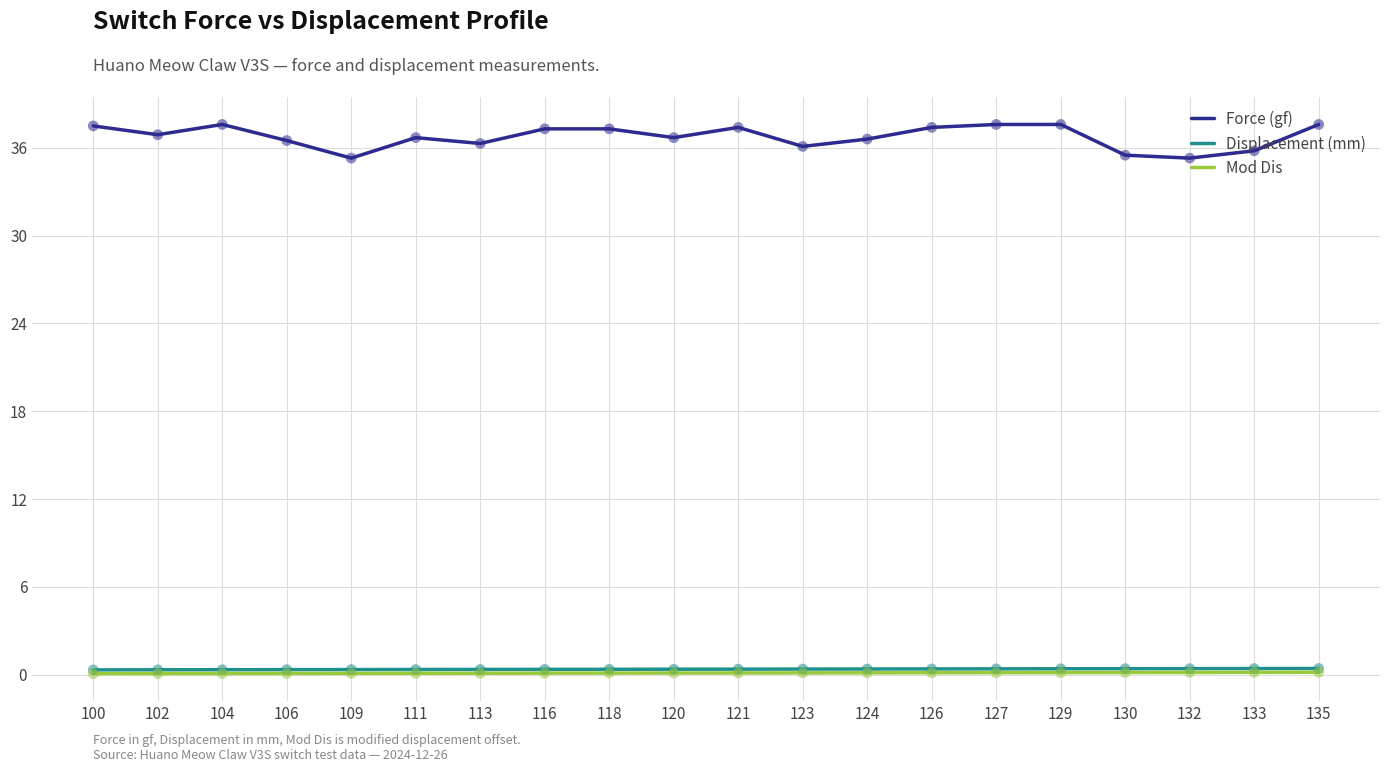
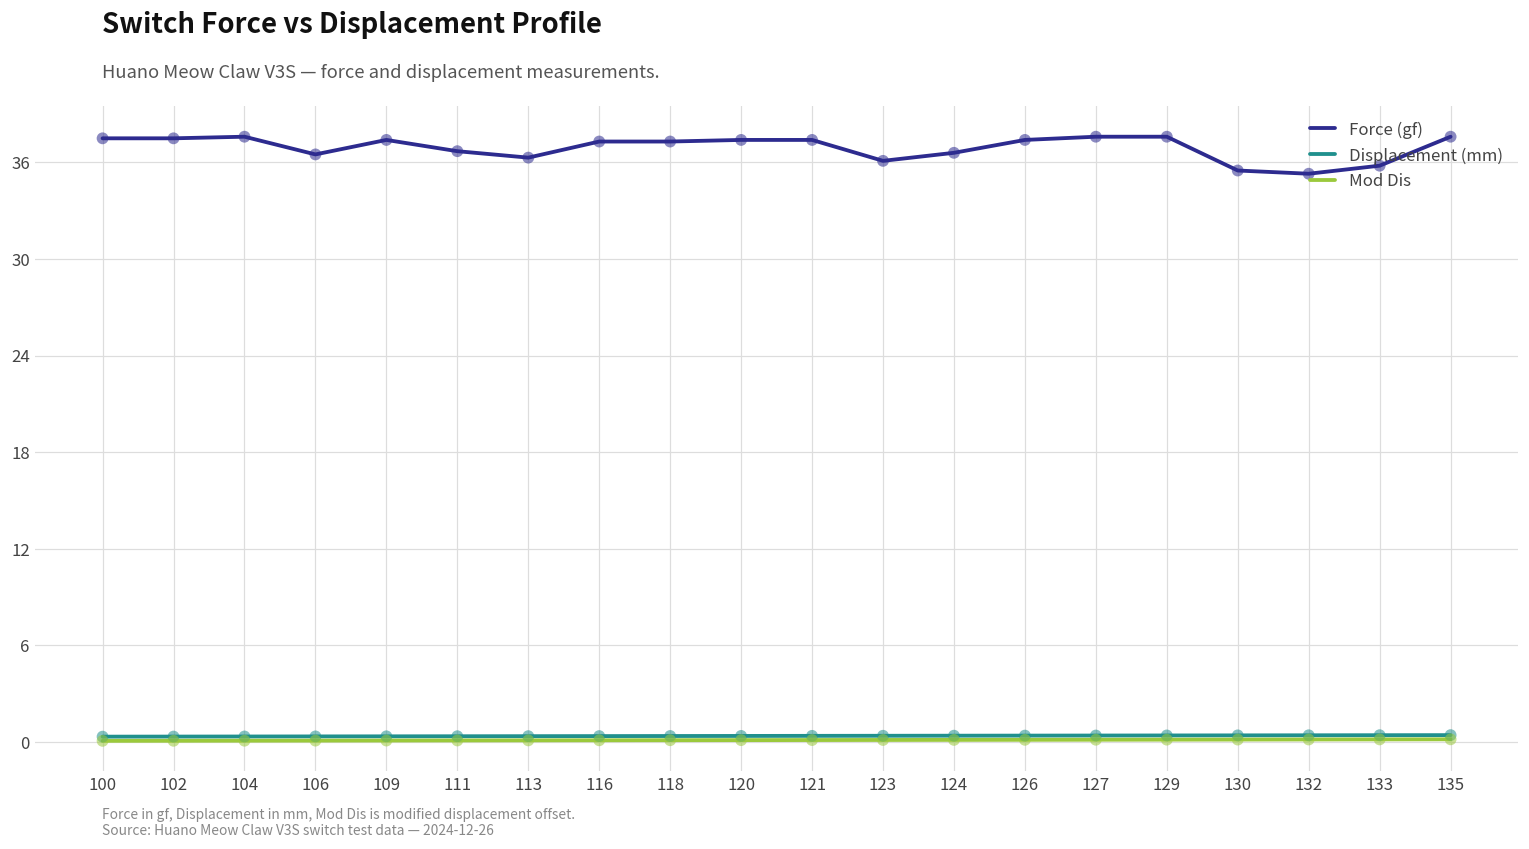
Force (gf), 102: 36.9 -> 37.5
Force (gf), 109: 35.3 -> 37.4
Force (gf), 120: 36.7 -> 37.4
